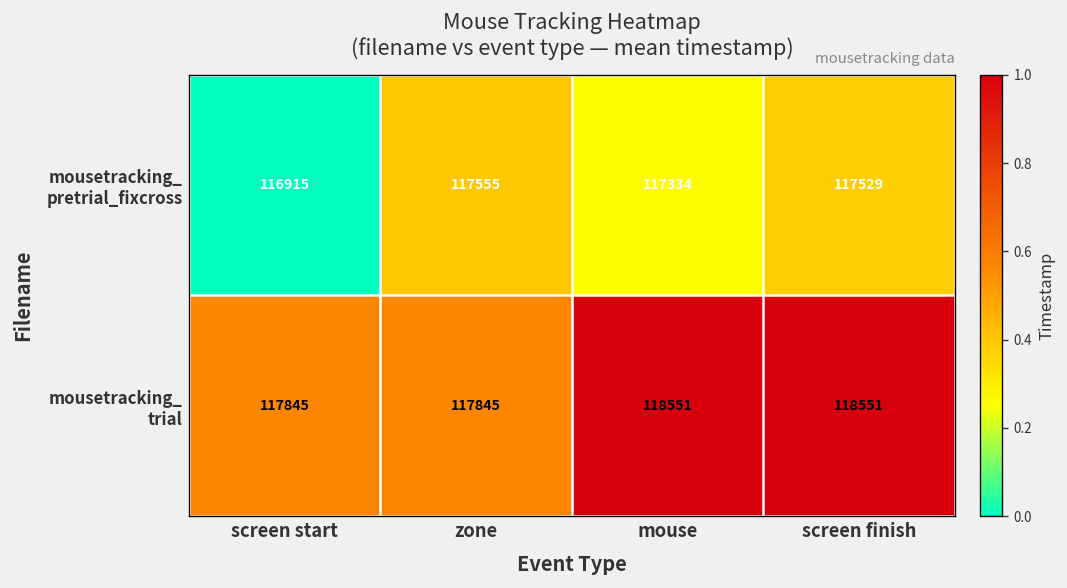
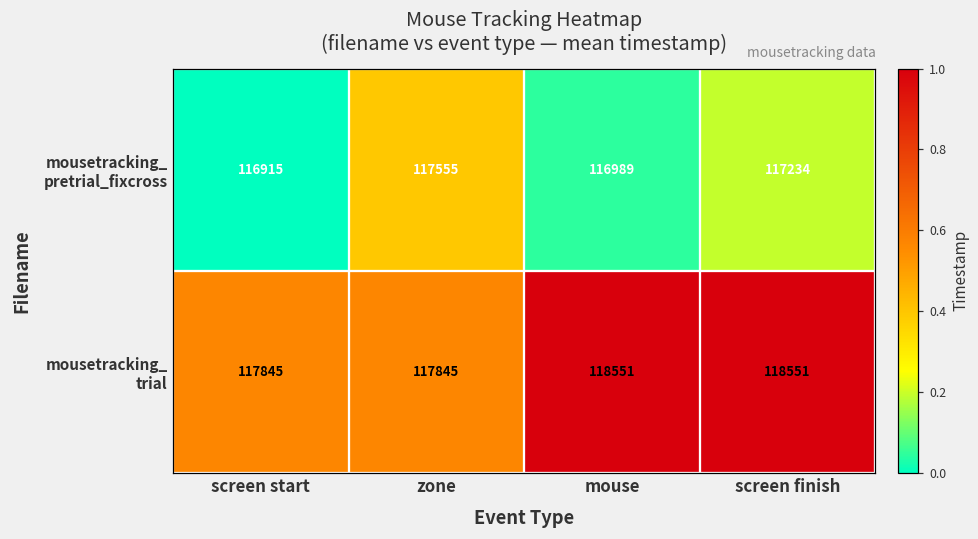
mousetracking_ pretrial_fixcross, mouse: 117334 -> 116989
mousetracking_ pretrial_fixcross, screen finish: 117529 -> 117234
